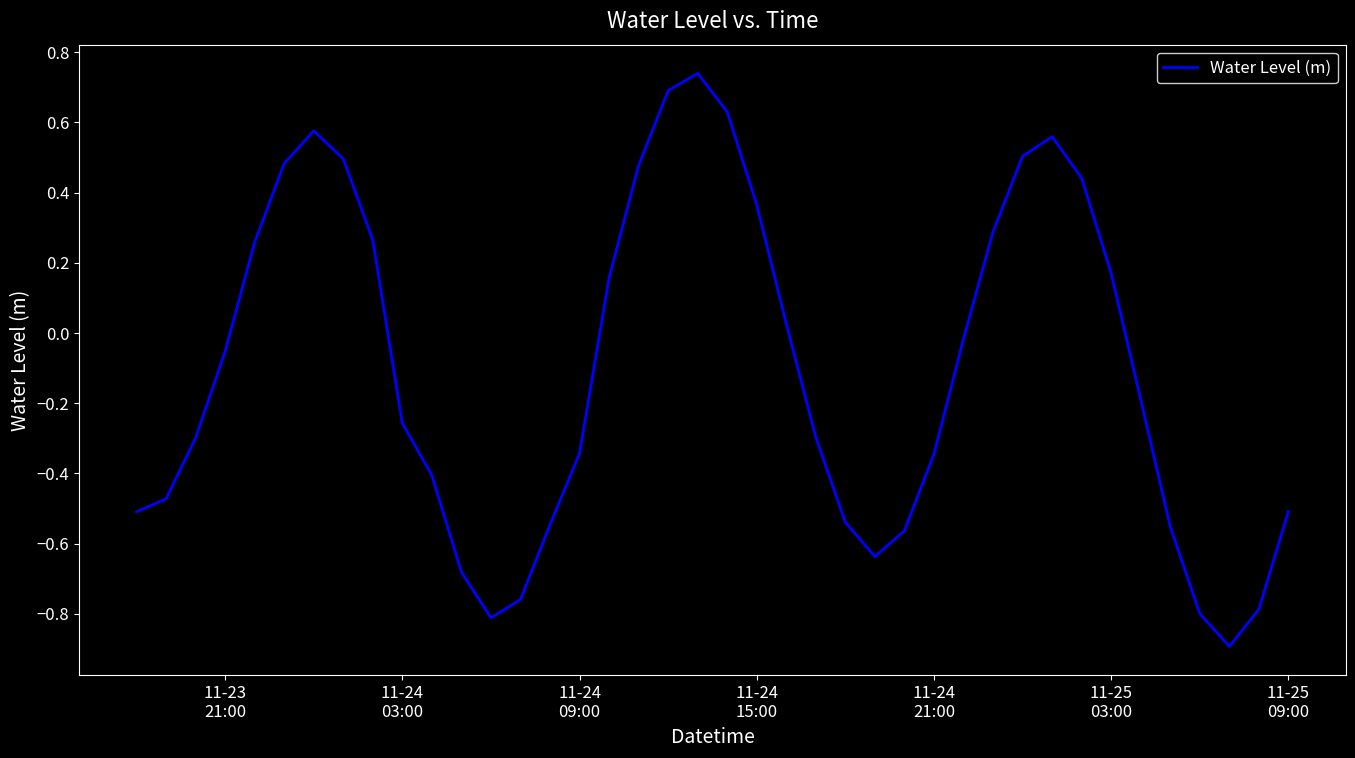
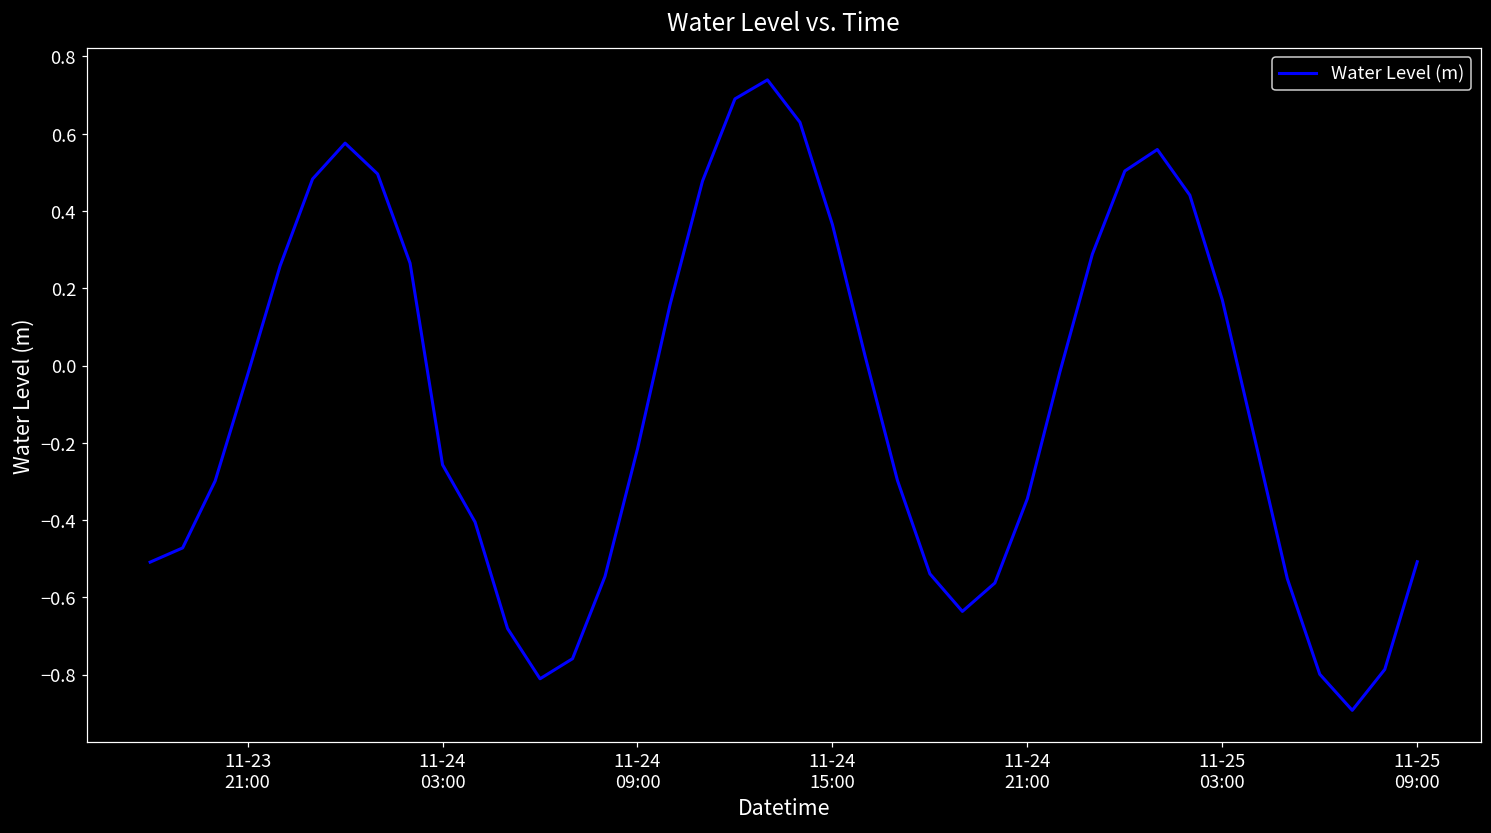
11-23 21:00: -0.05 -> -0.02
11-24 09:00: -0.34 -> -0.22
